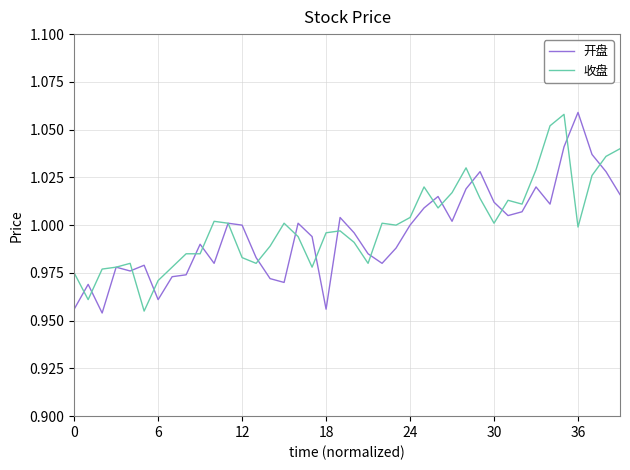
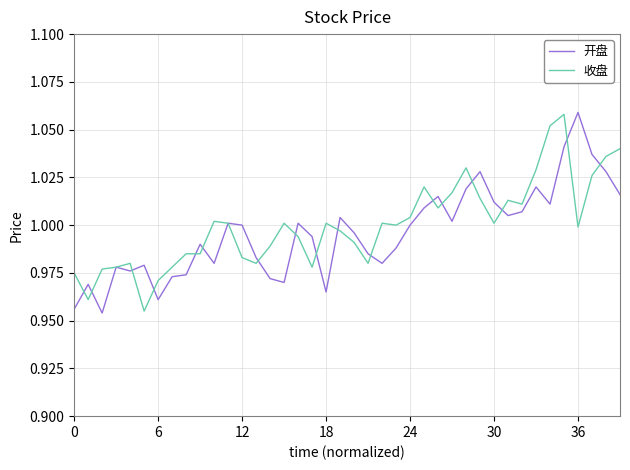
开盘, 18: 0.956 -> 0.965
收盘, 18: 0.996 -> 1.001
